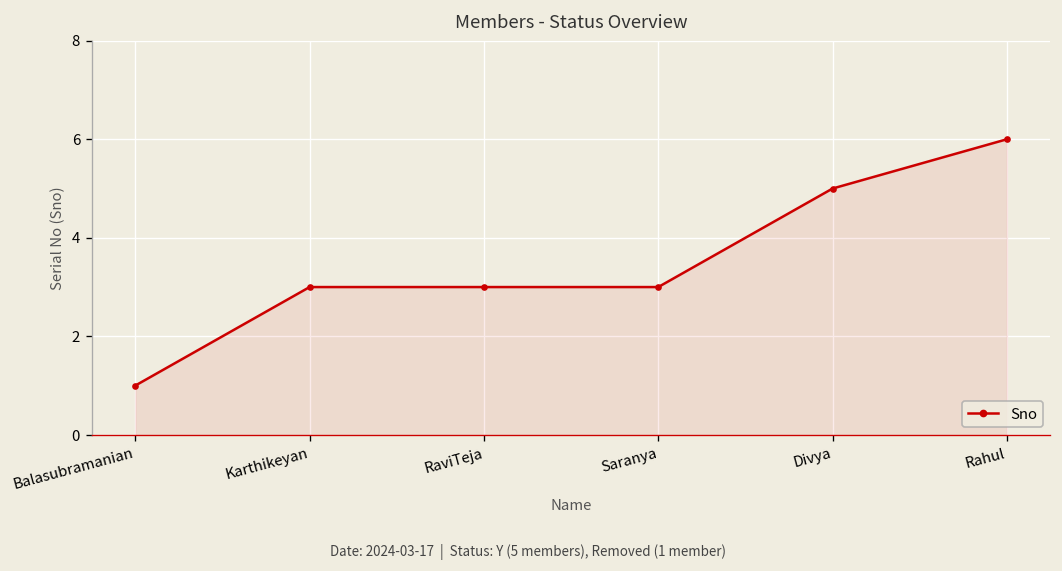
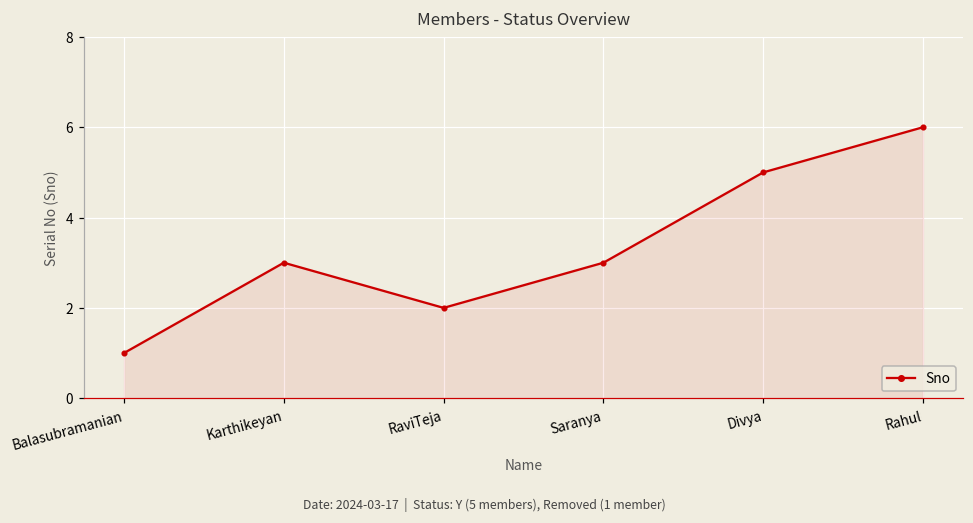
RaviTeja: 3 -> 2
